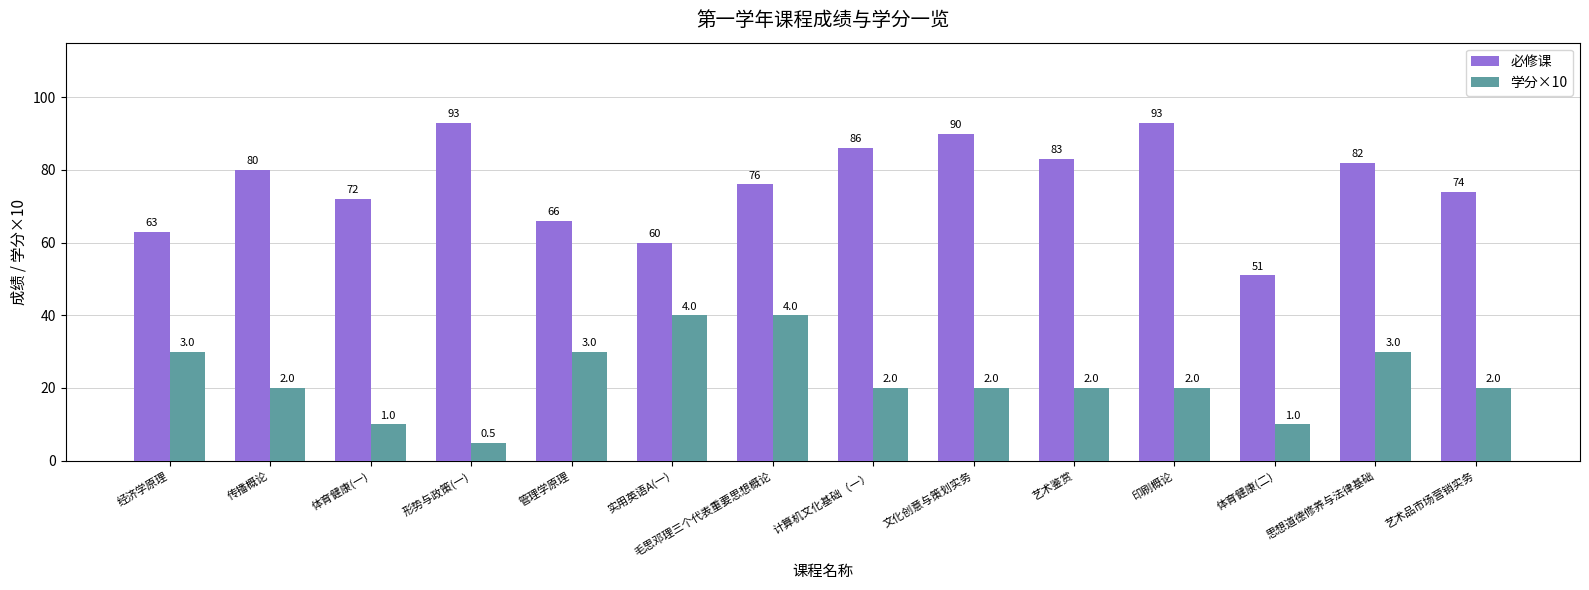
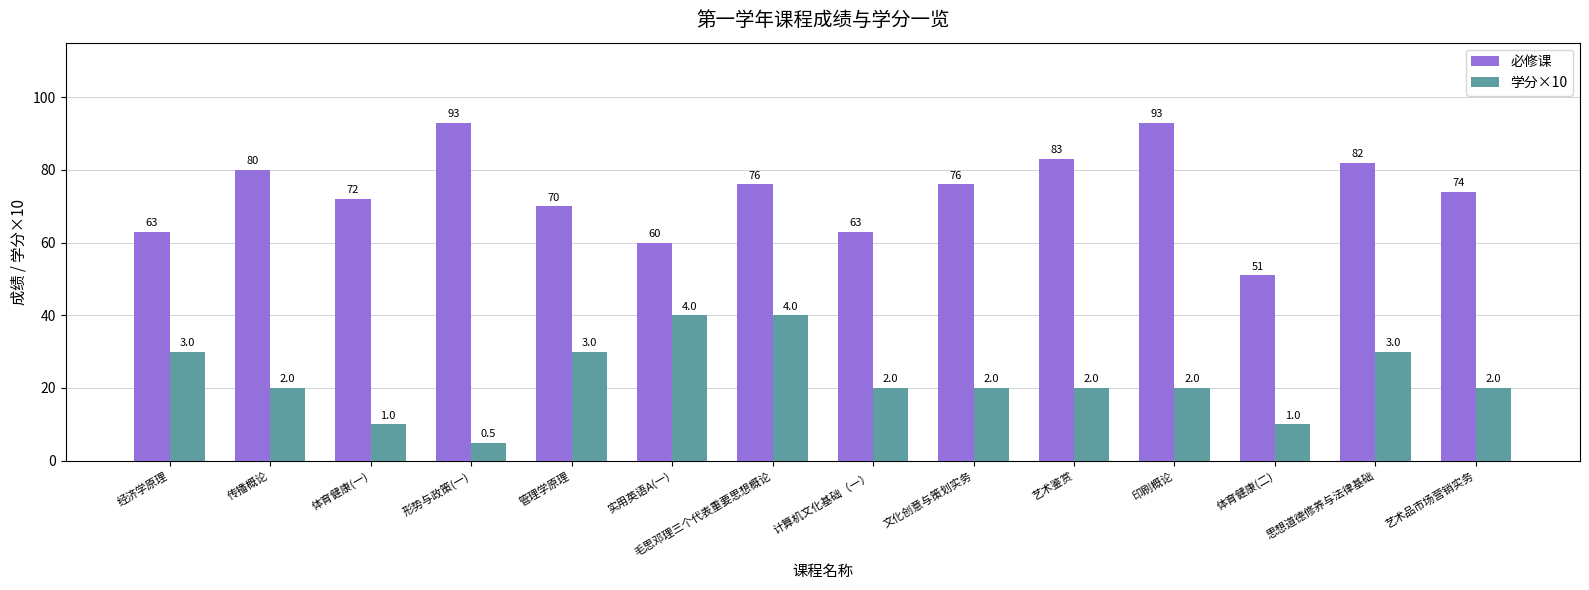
必修课, 管理学原理: 66 -> 70
必修课, 计算机文化基础（一）: 86 -> 63
必修课, 文化创意与策划实务: 90 -> 76
